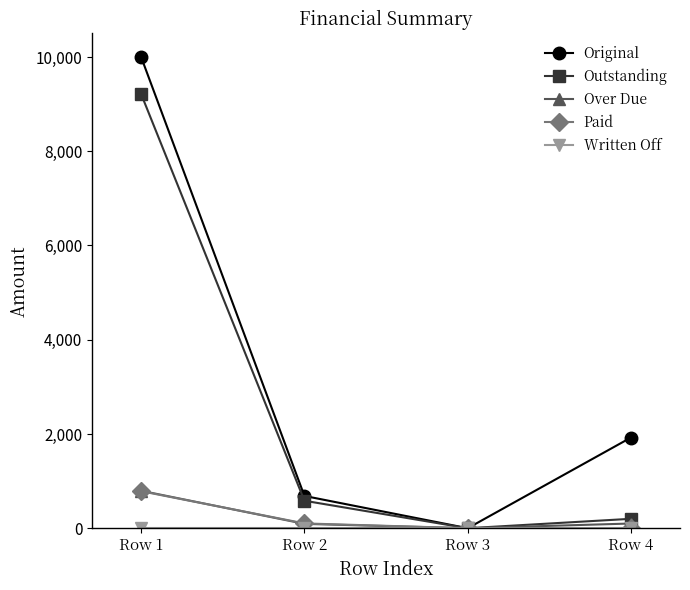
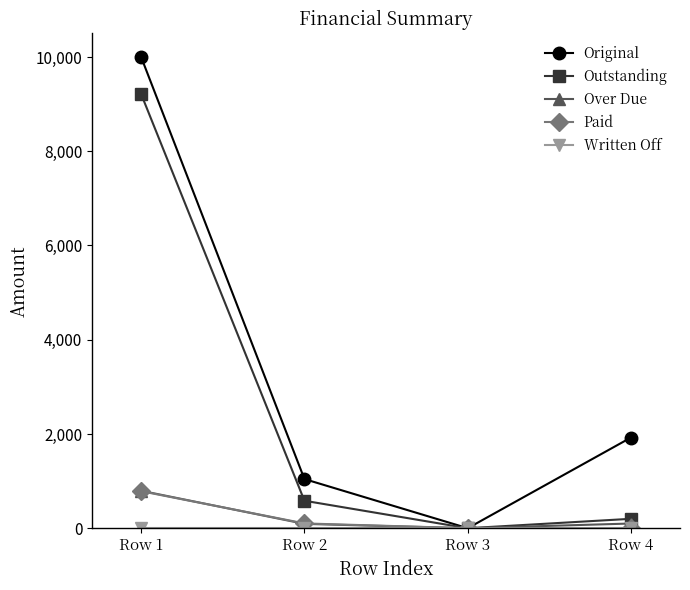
Original, Row 2: 700 -> 1,000
